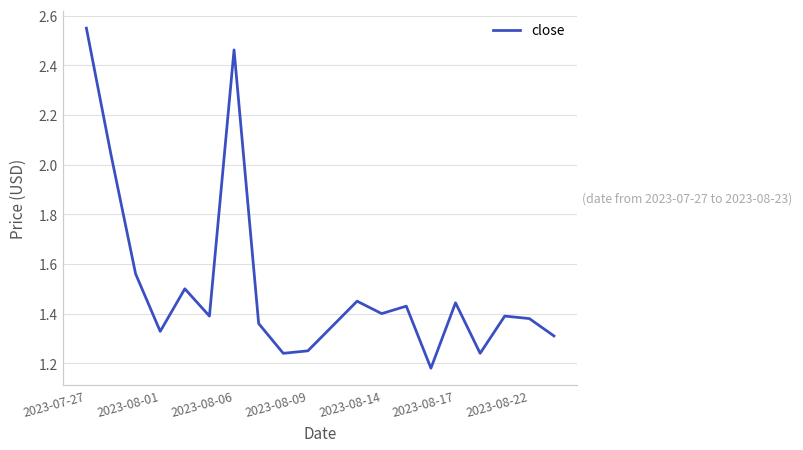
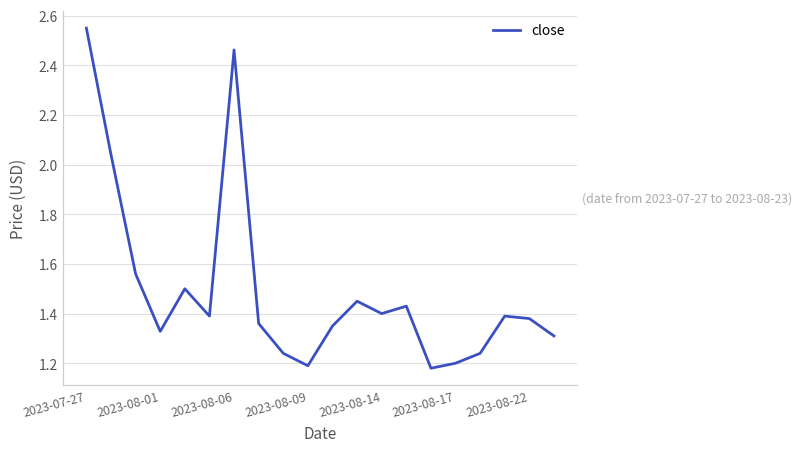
2023-08-09: 1.25 -> 1.19
2023-08-17: 1.44 -> 1.20
